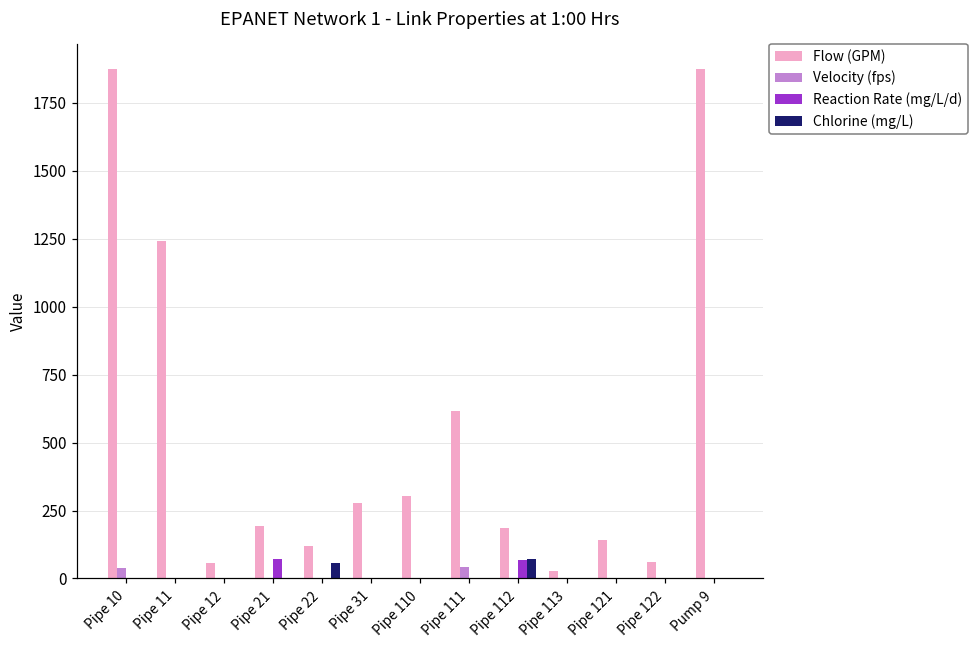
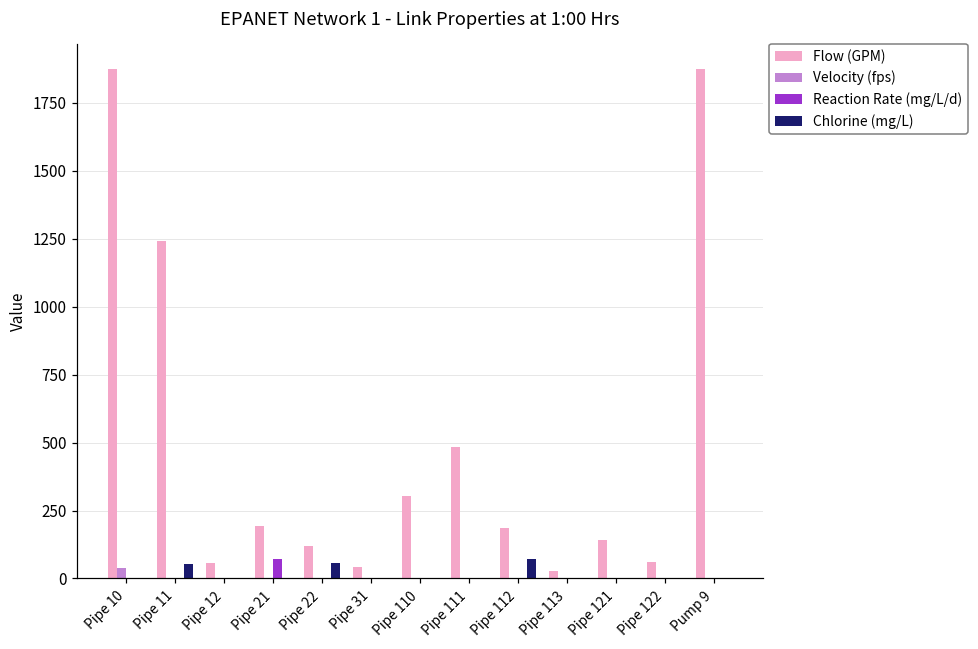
Chlorine (mg/L), Pipe 11: 0 -> 50
Flow (GPM), Pipe 31: 280 -> 40
Flow (GPM), Pipe 111: 620 -> 480
Velocity (fps), Pipe 111: 40 -> 0
Reaction Rate (mg/L/d), Pipe 112: 70 -> 0
